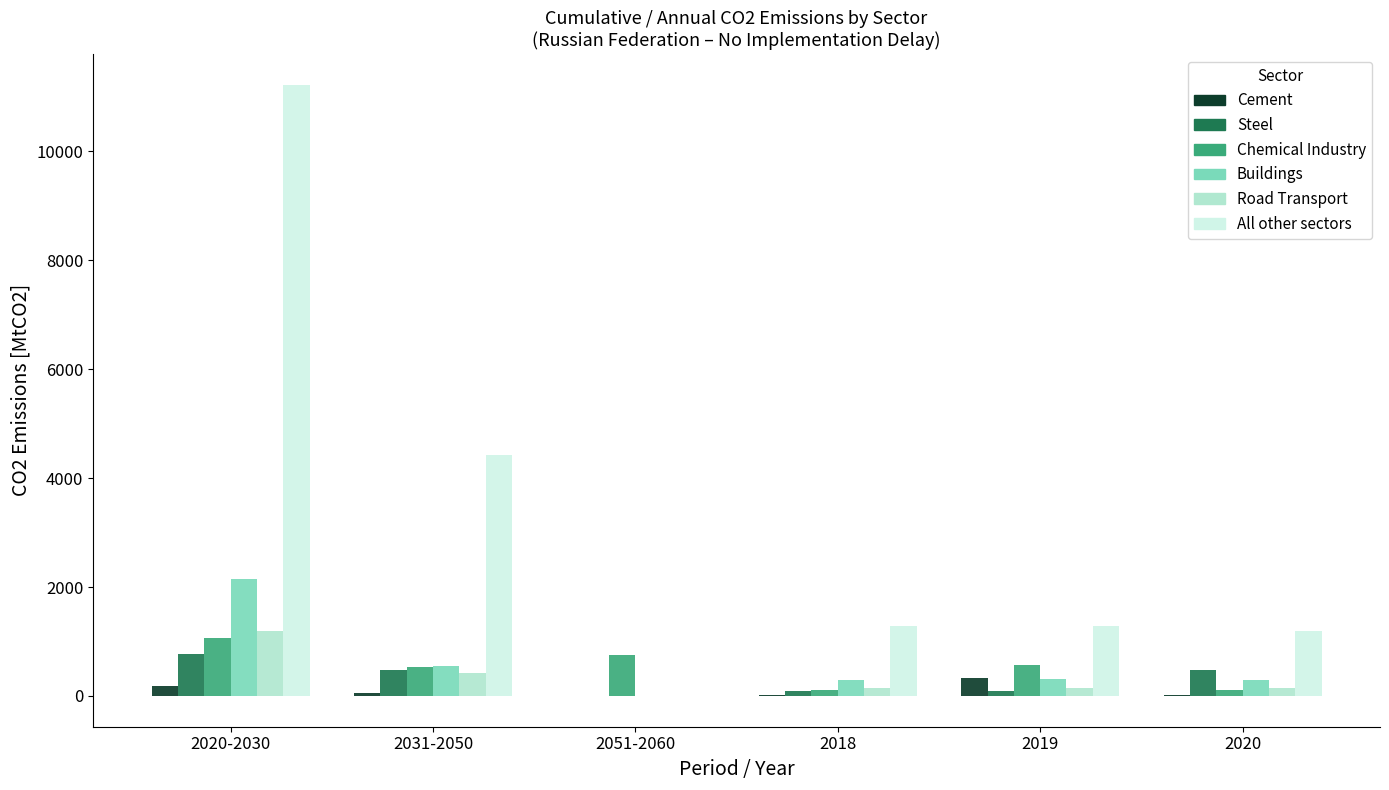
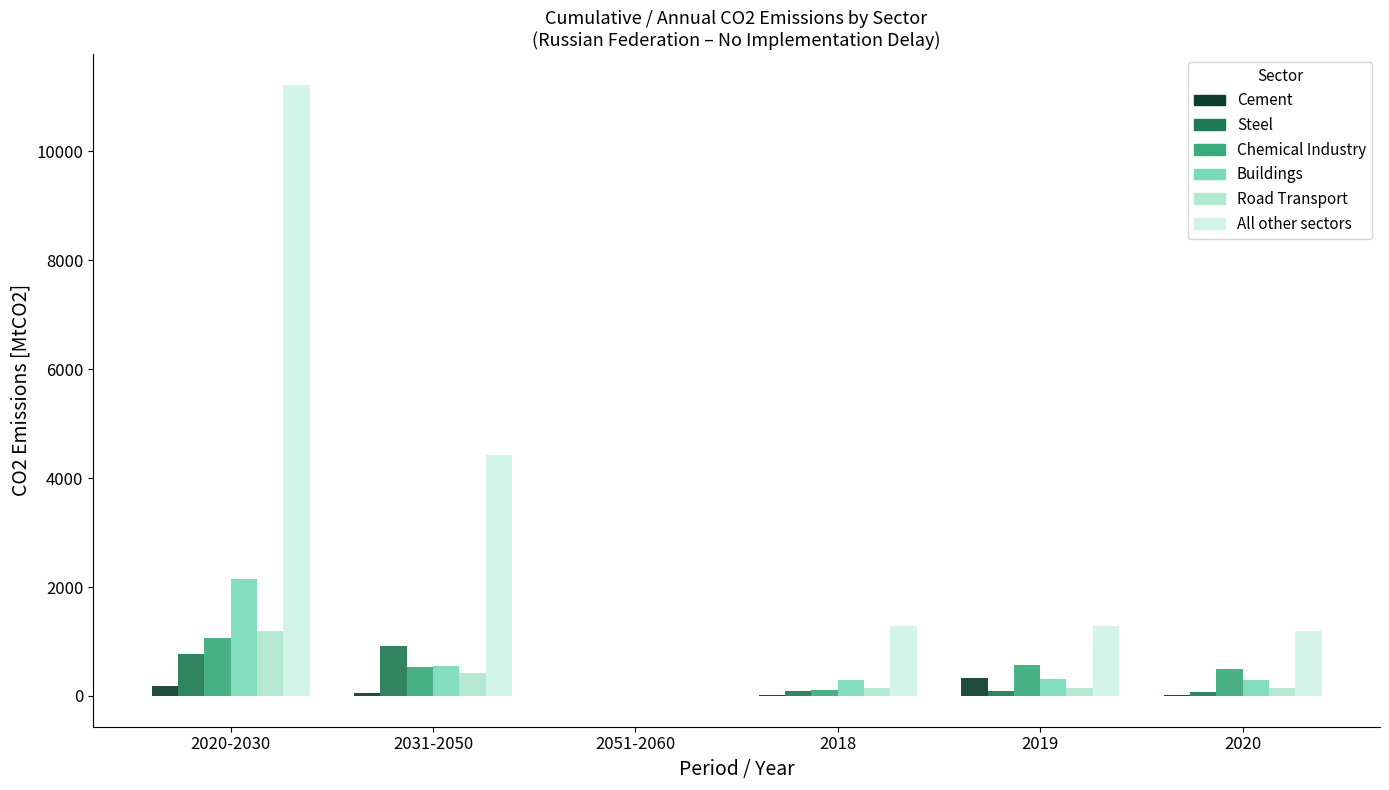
Steel, 2031-2050: 500 -> 900
Chemical Industry, 2051-2060: 700 -> 0
Steel, 2020: 500 -> 100
Chemical Industry, 2020: 100 -> 500
